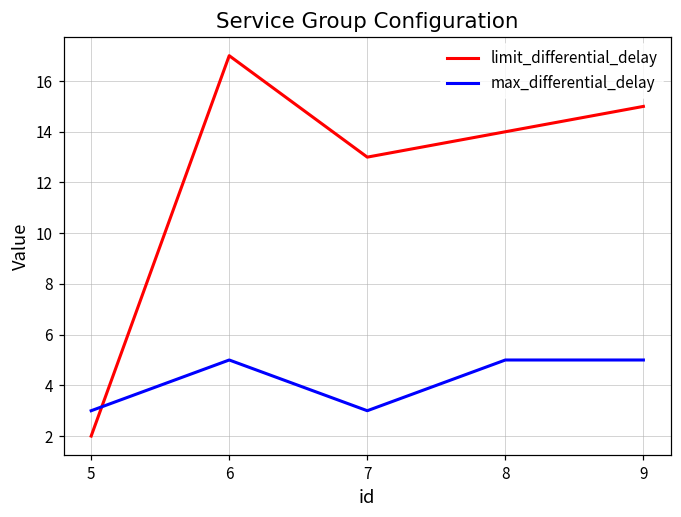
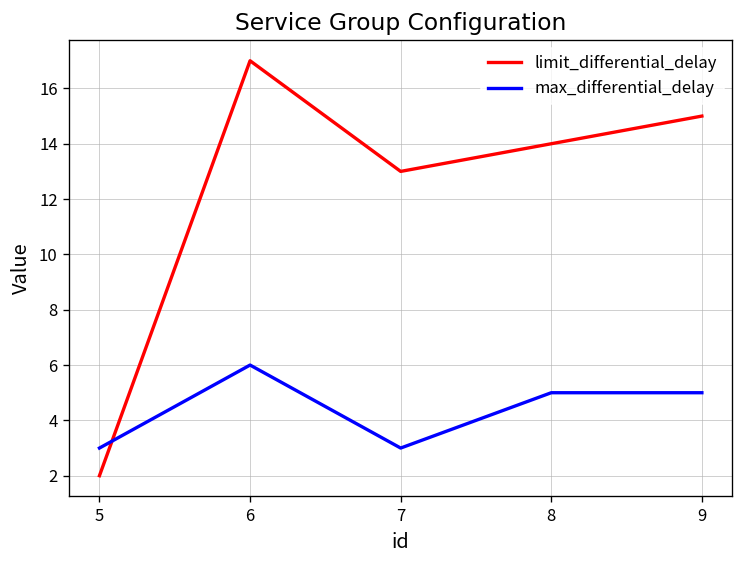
max_differential_delay, 6: 5 -> 6
